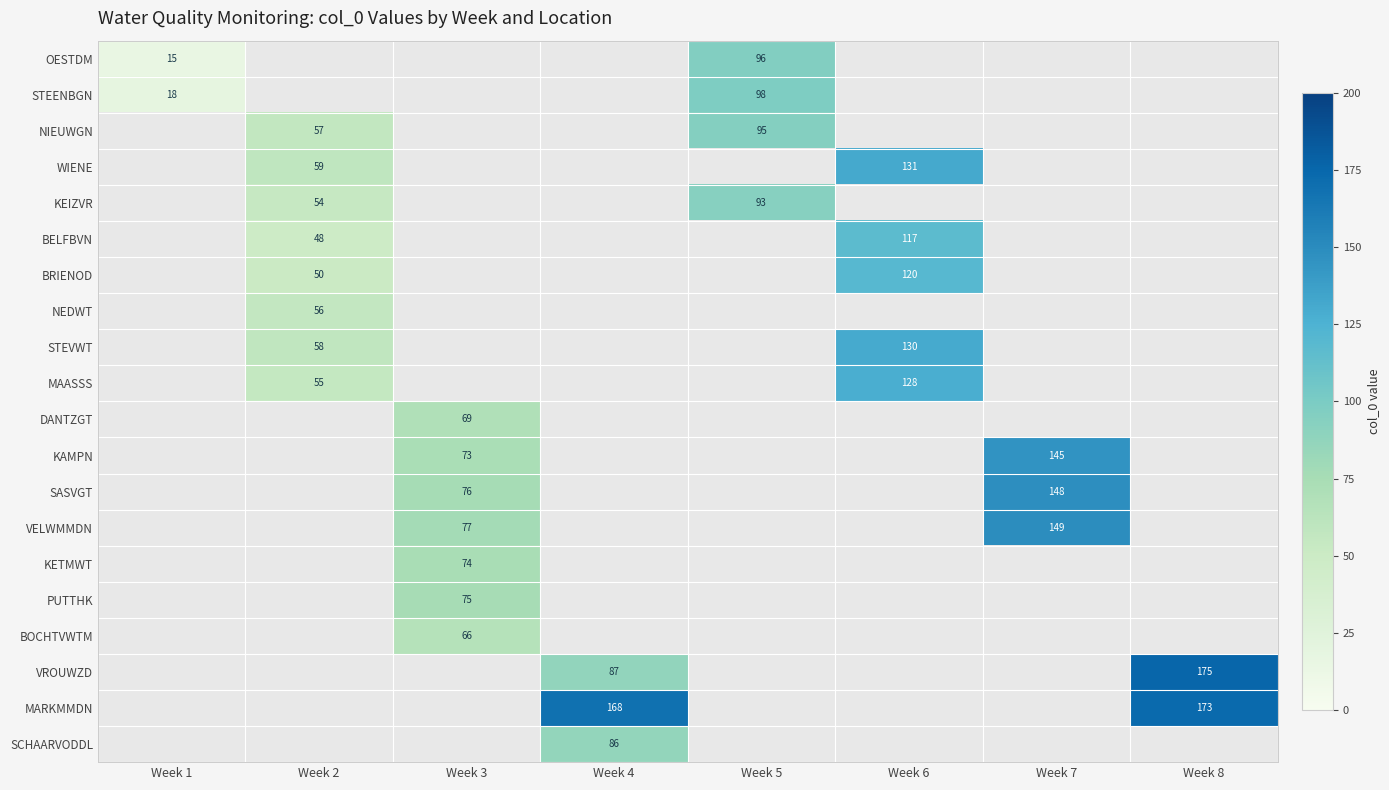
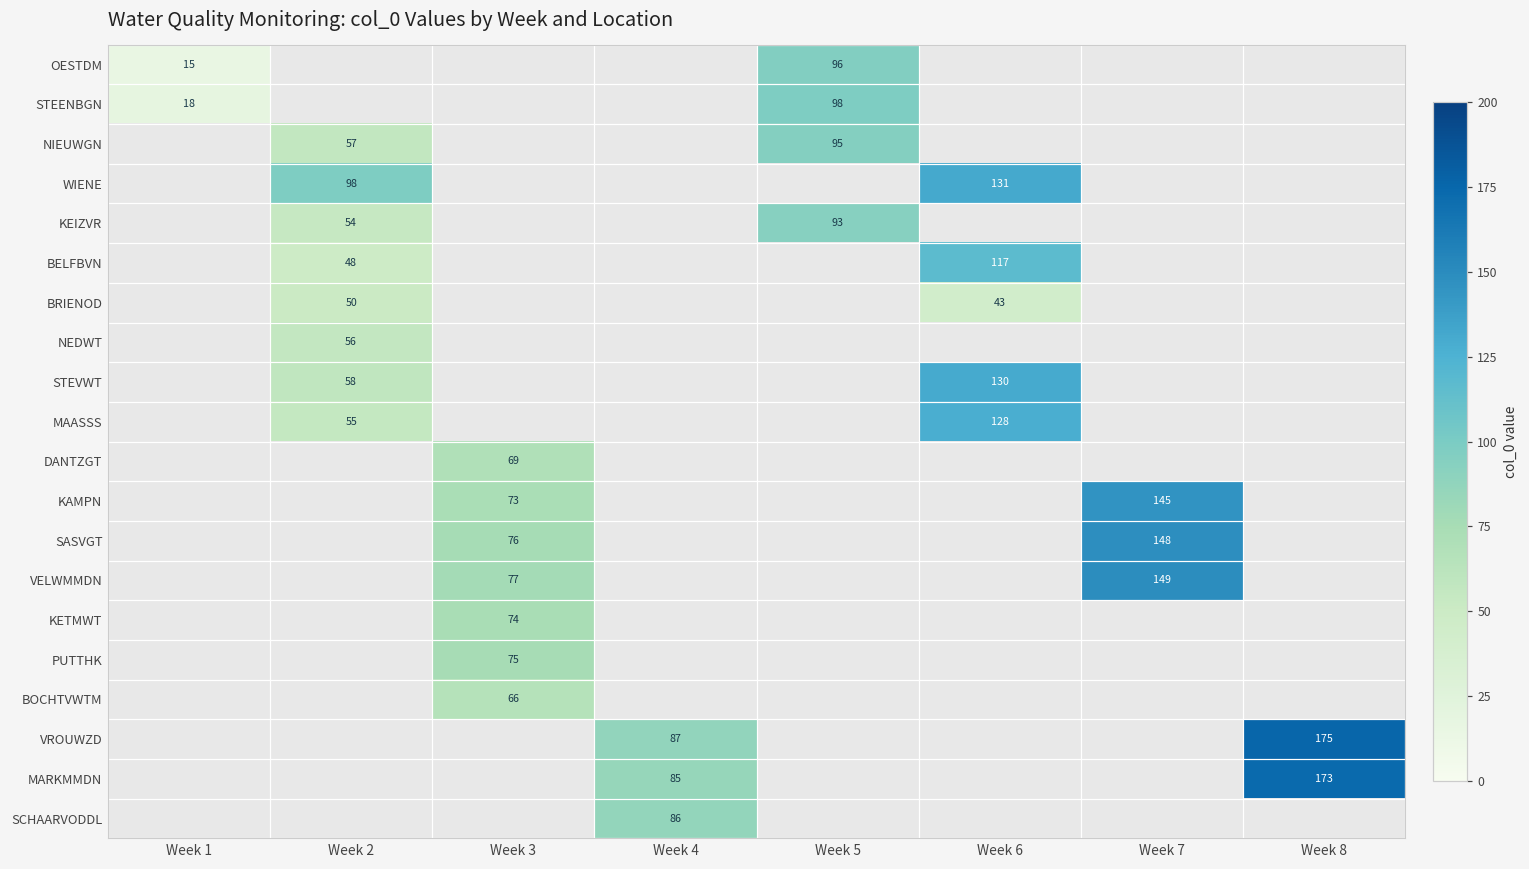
WIENE, Week 2: 59 -> 98
BRIENOD, Week 6: 120 -> 43
MARKMMDN, Week 4: 168 -> 85
